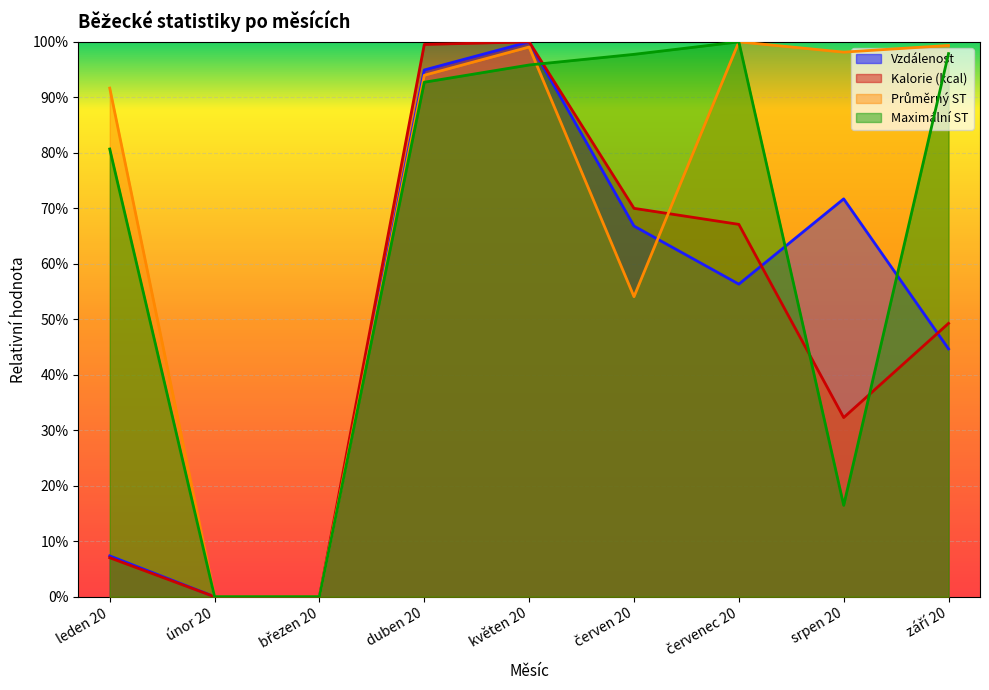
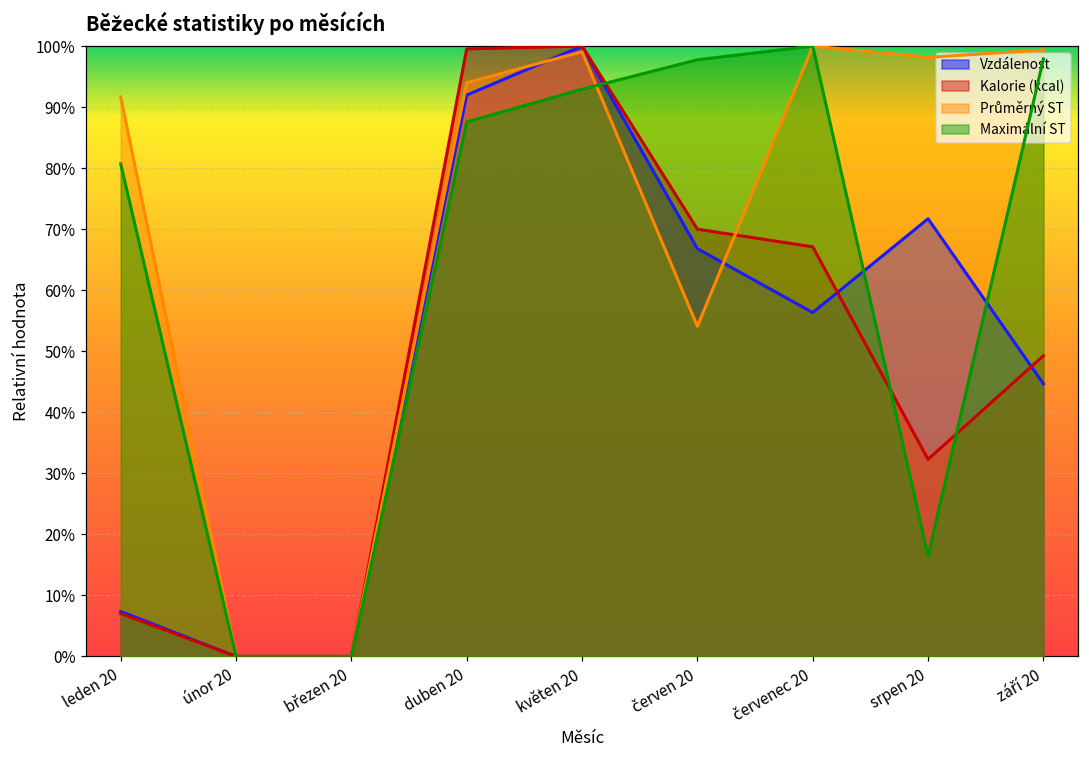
Vzdálenost, duben 20: 95% -> 92%
Maximální ST, duben 20: 93% -> 88%
Maximální ST, květen 20: 96% -> 93%
